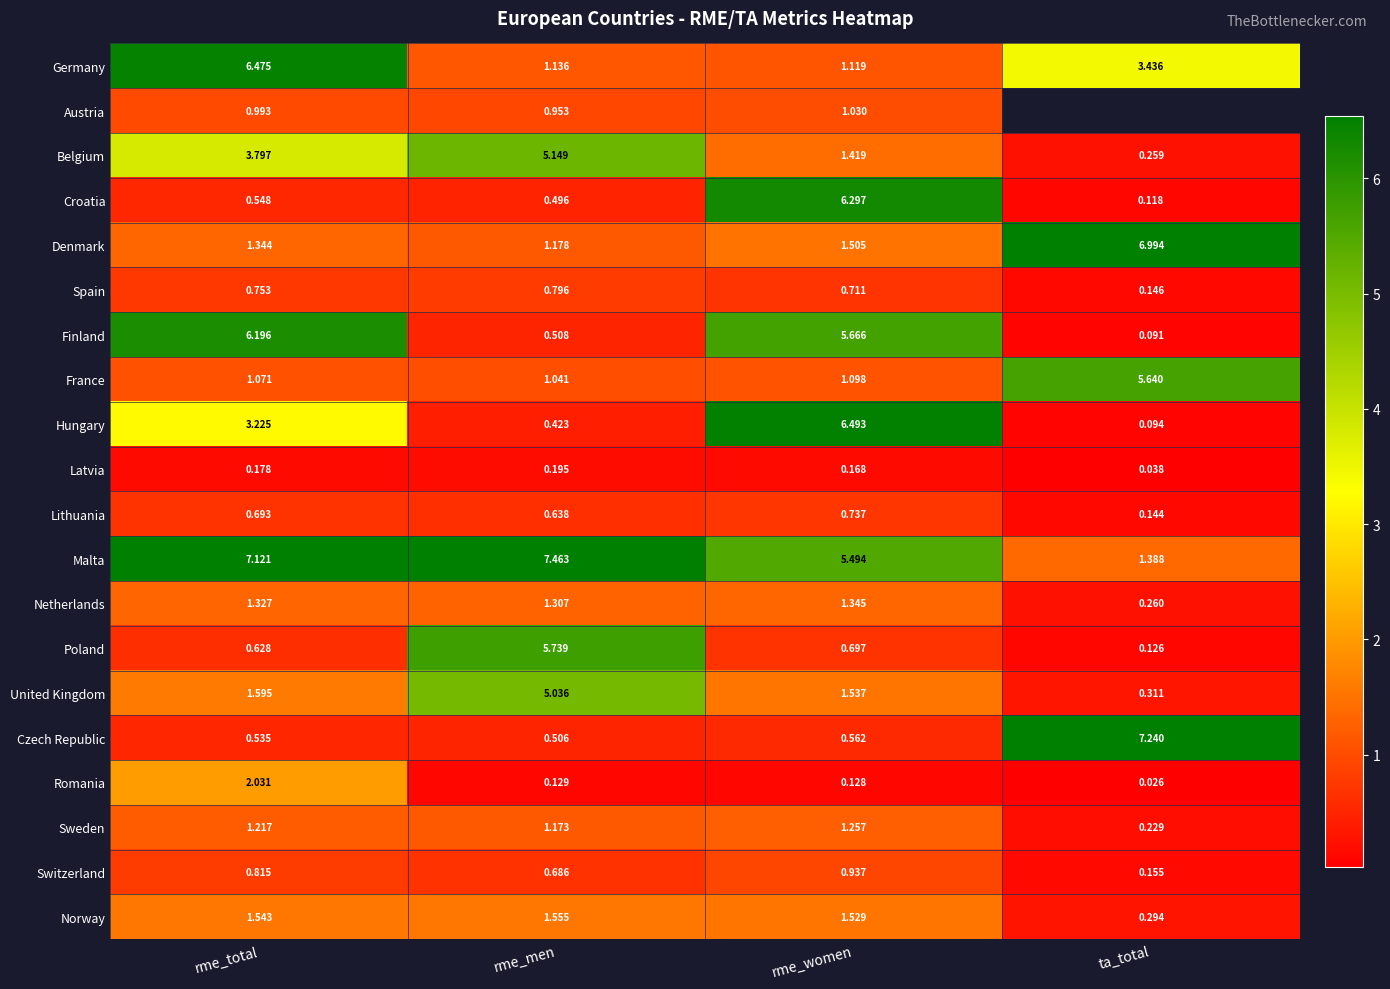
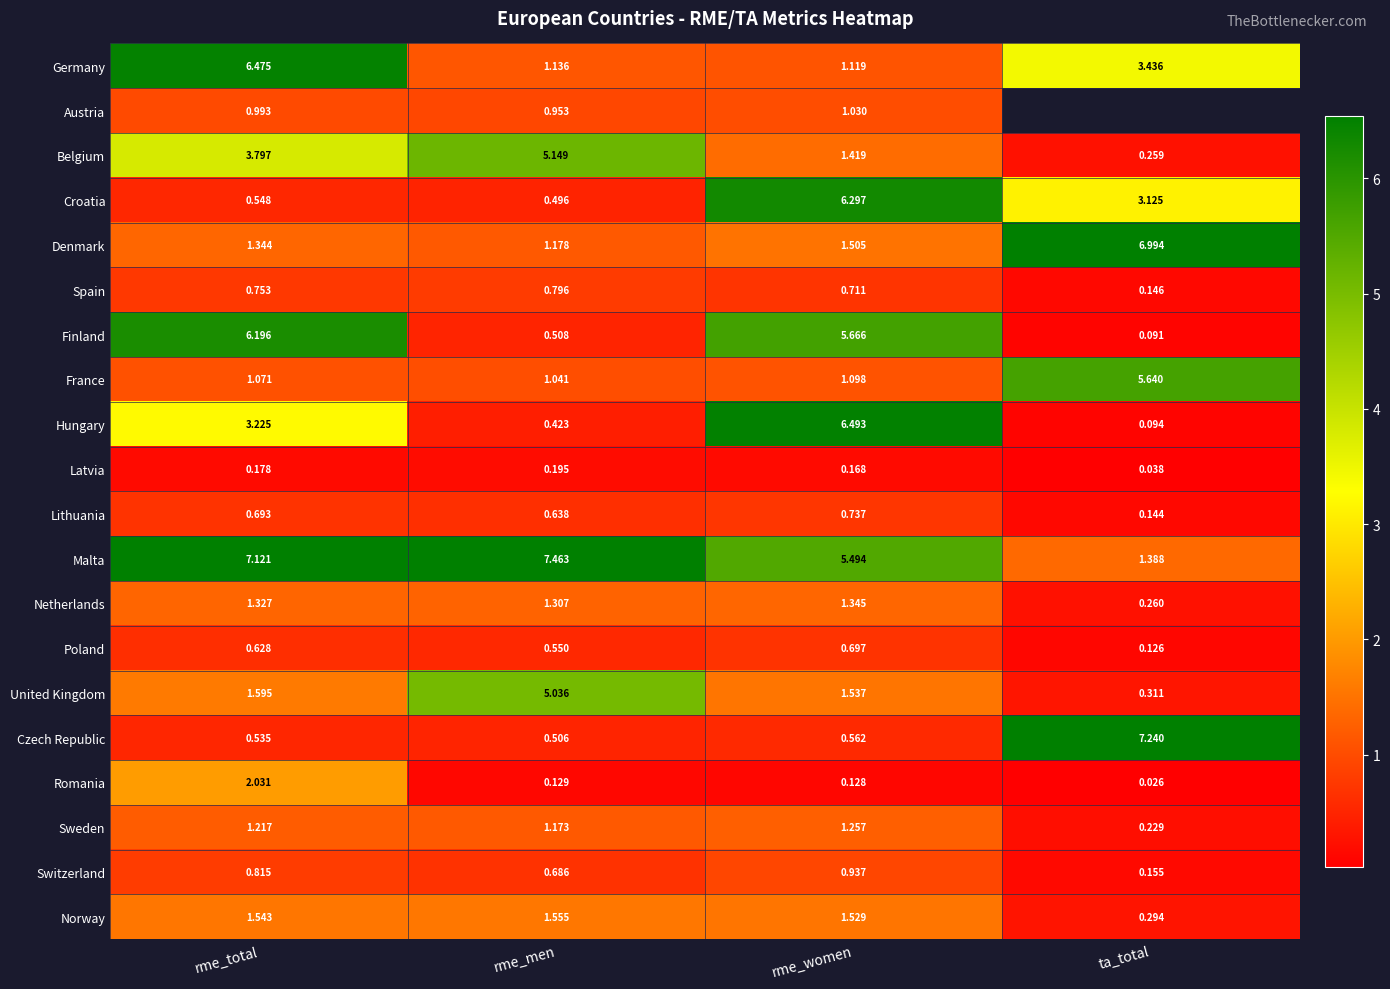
Croatia, ta_total: 0.118 -> 3.125
Poland, rme_men: 5.739 -> 0.550
